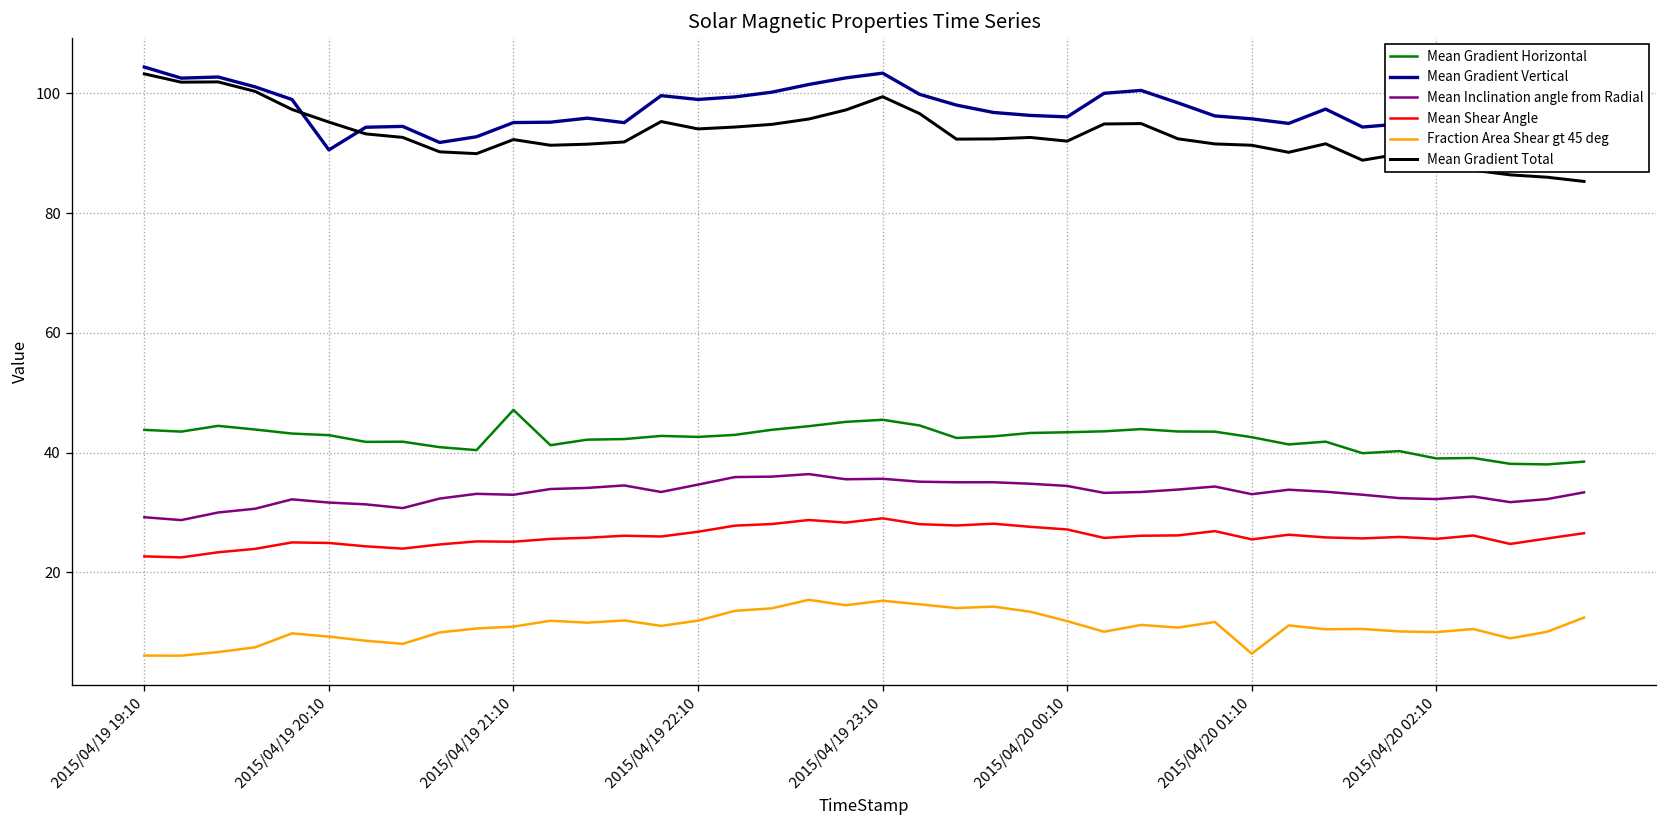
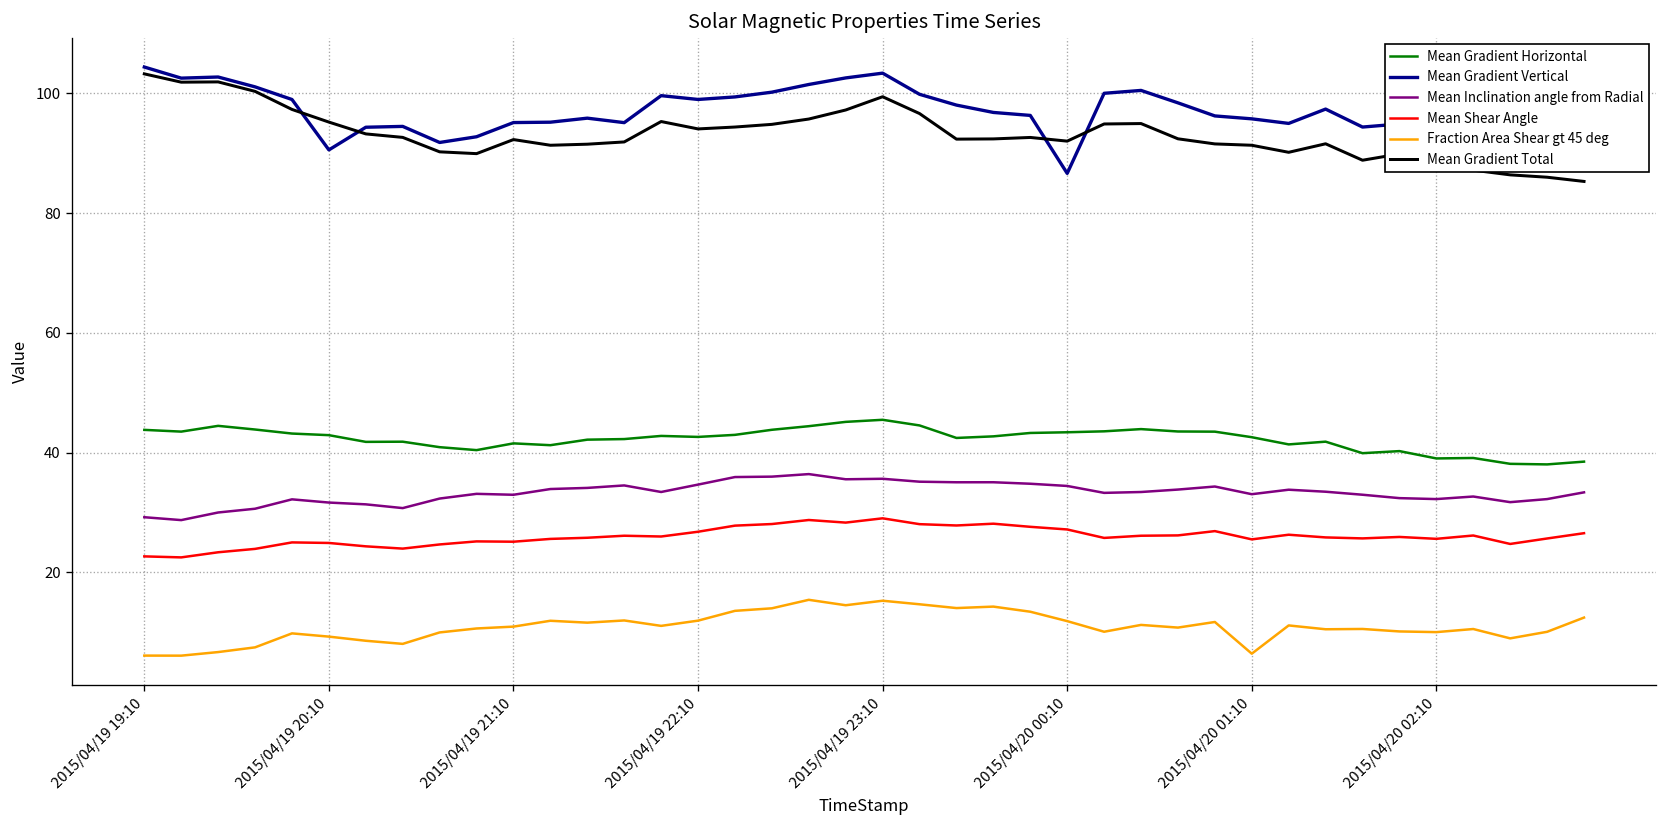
Mean Gradient Horizontal, 2015/04/19 21:10: 47 -> 42
Mean Gradient Vertical, 2015/04/20 00:10: 96 -> 87
